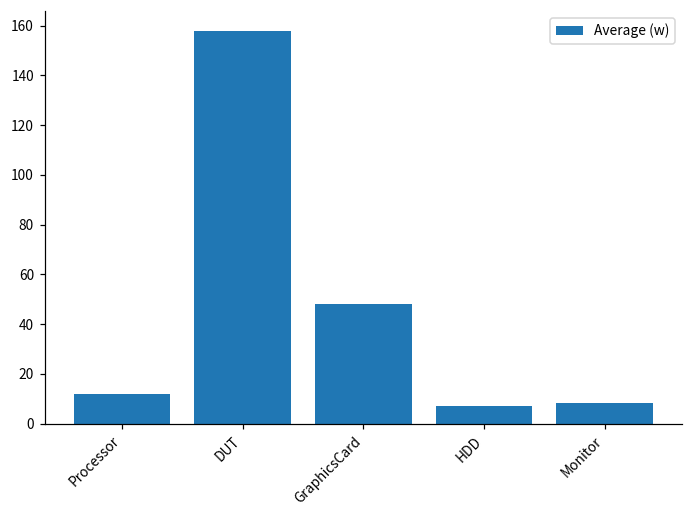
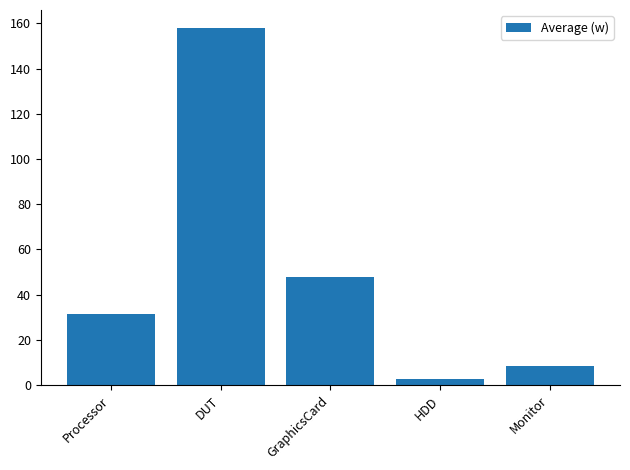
Processor: 12 -> 31
HDD: 7 -> 3
